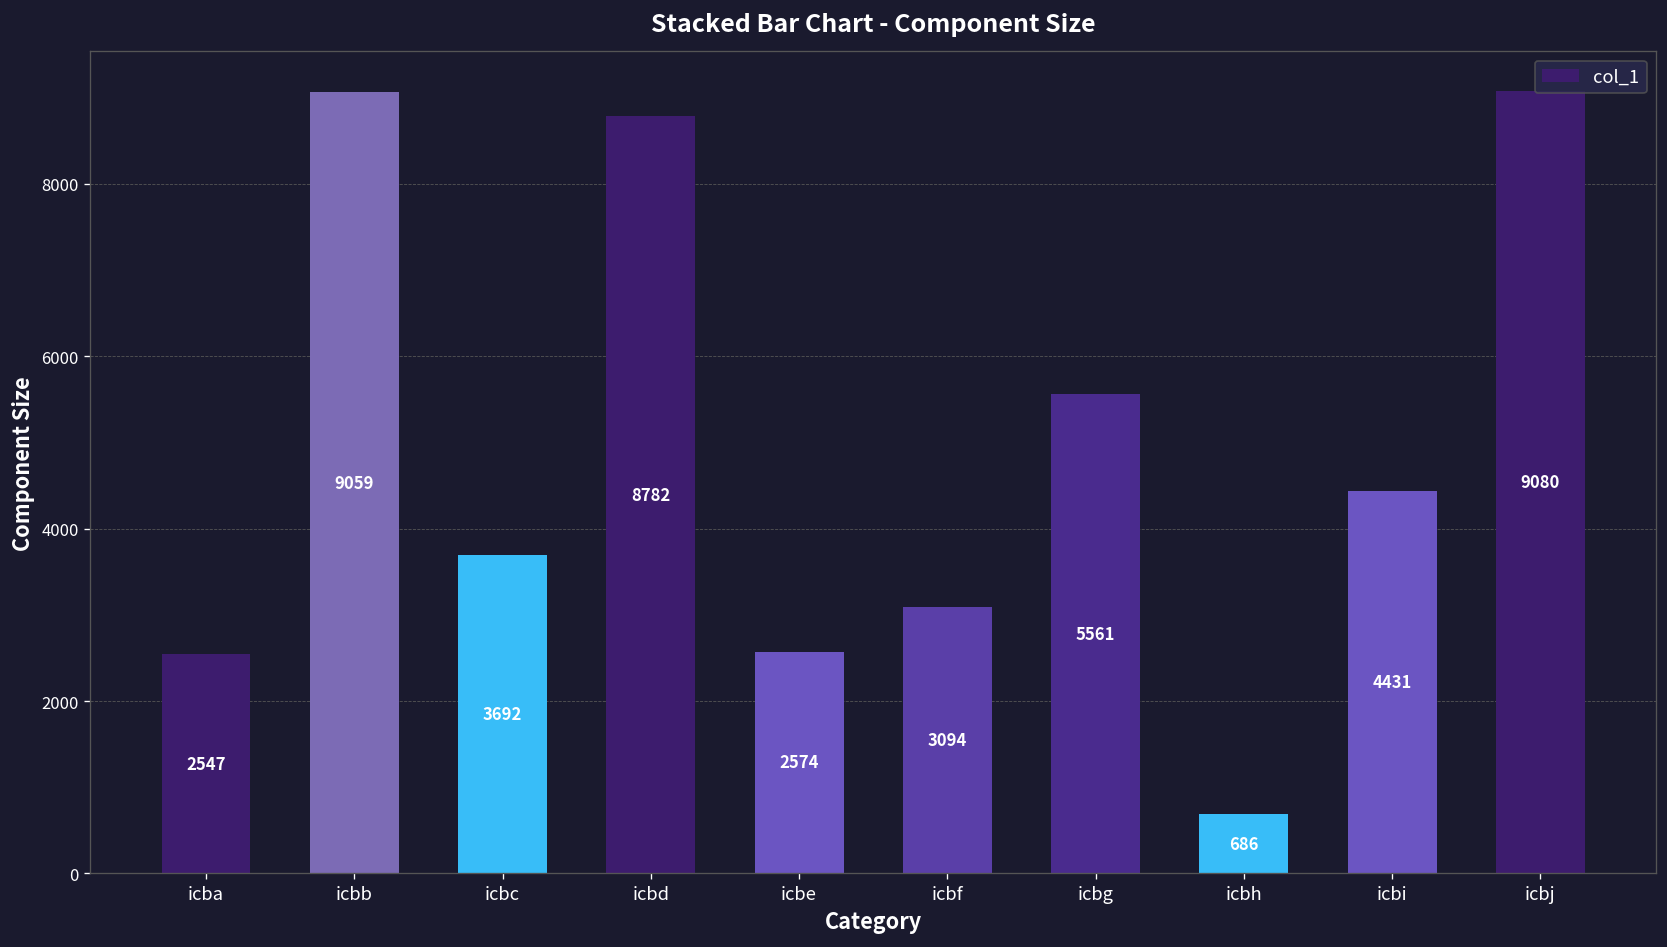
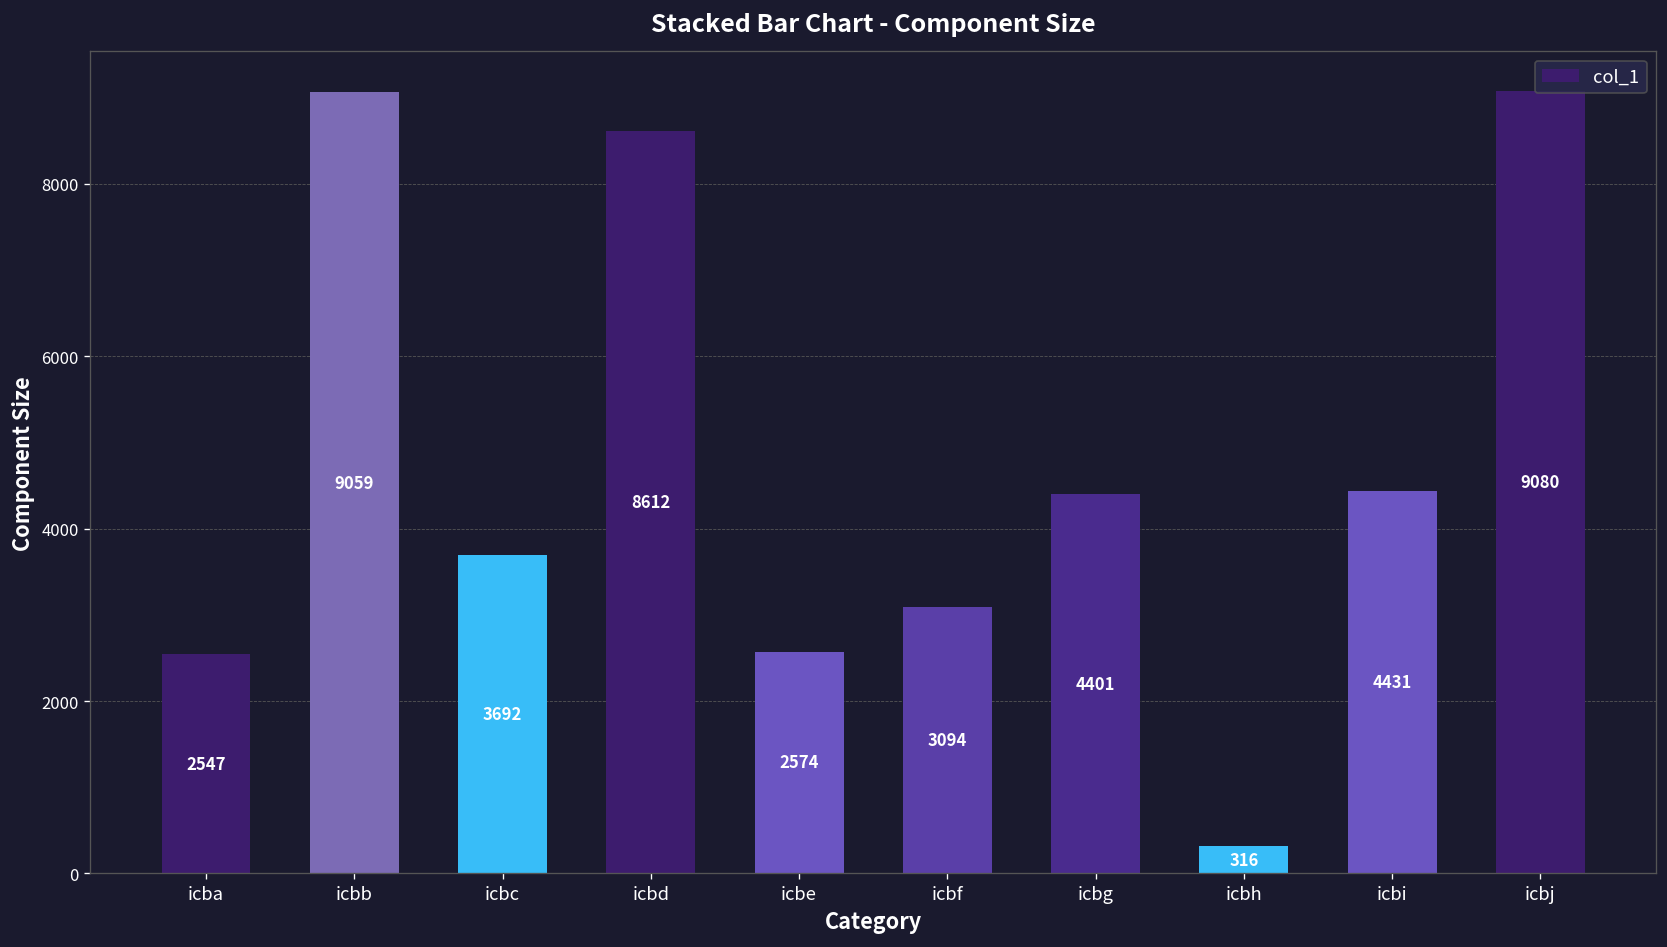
icbd: 8782 -> 8612
icbg: 5561 -> 4401
icbh: 686 -> 316
